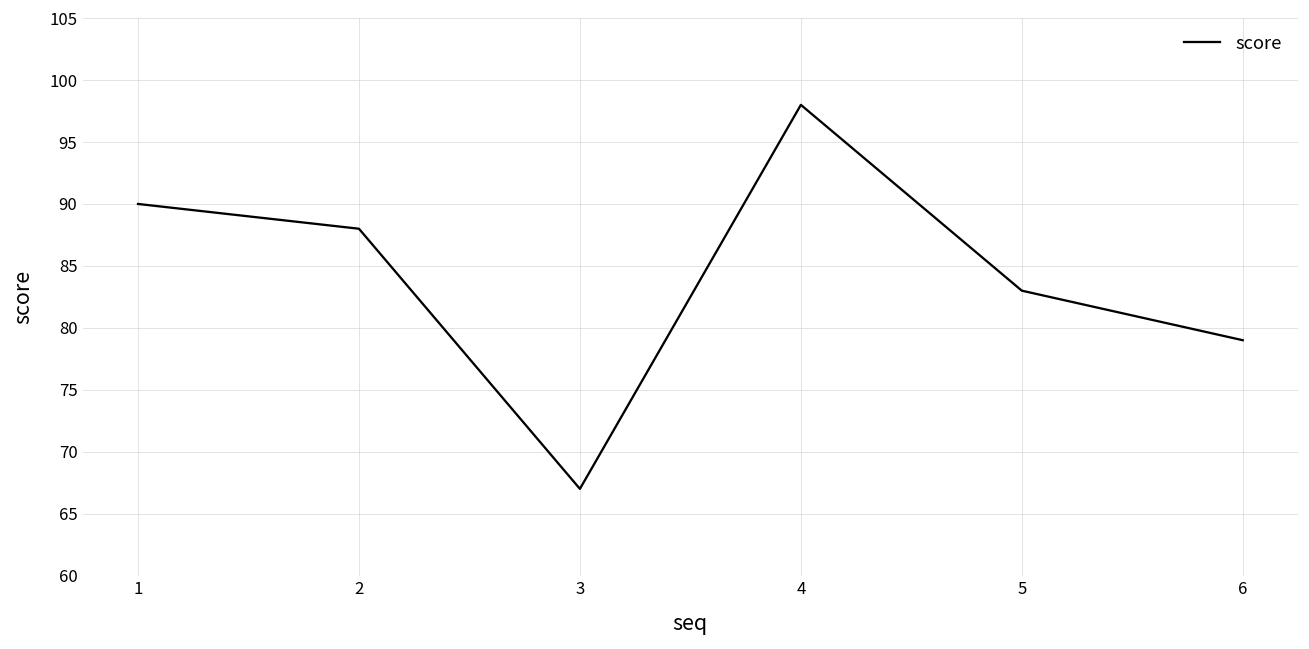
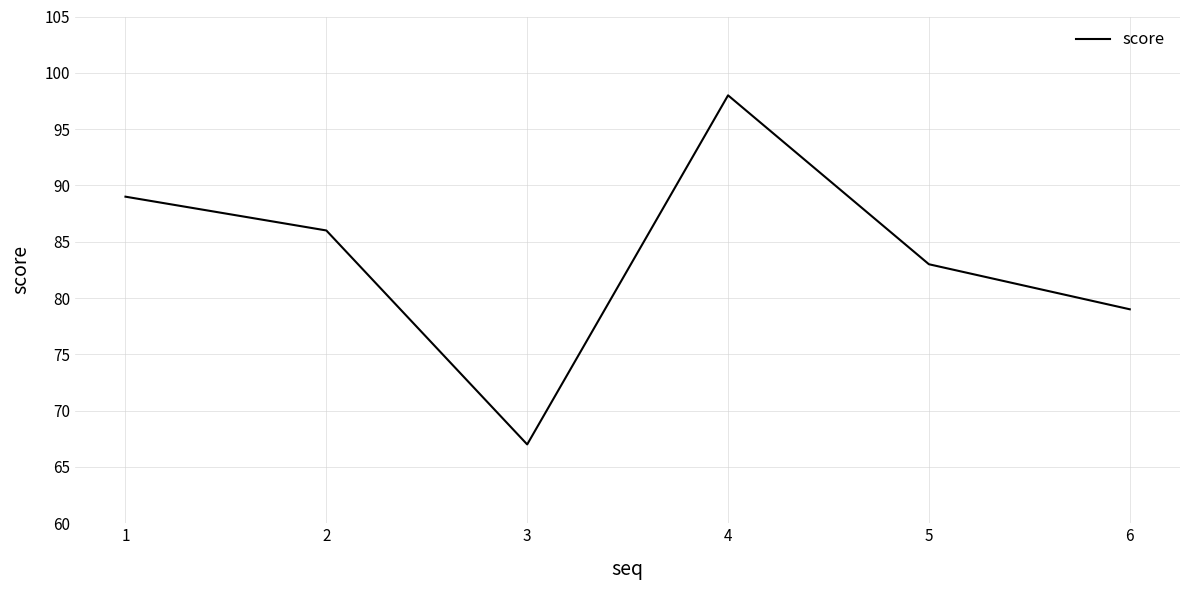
1: 90 -> 89
2: 88 -> 86
